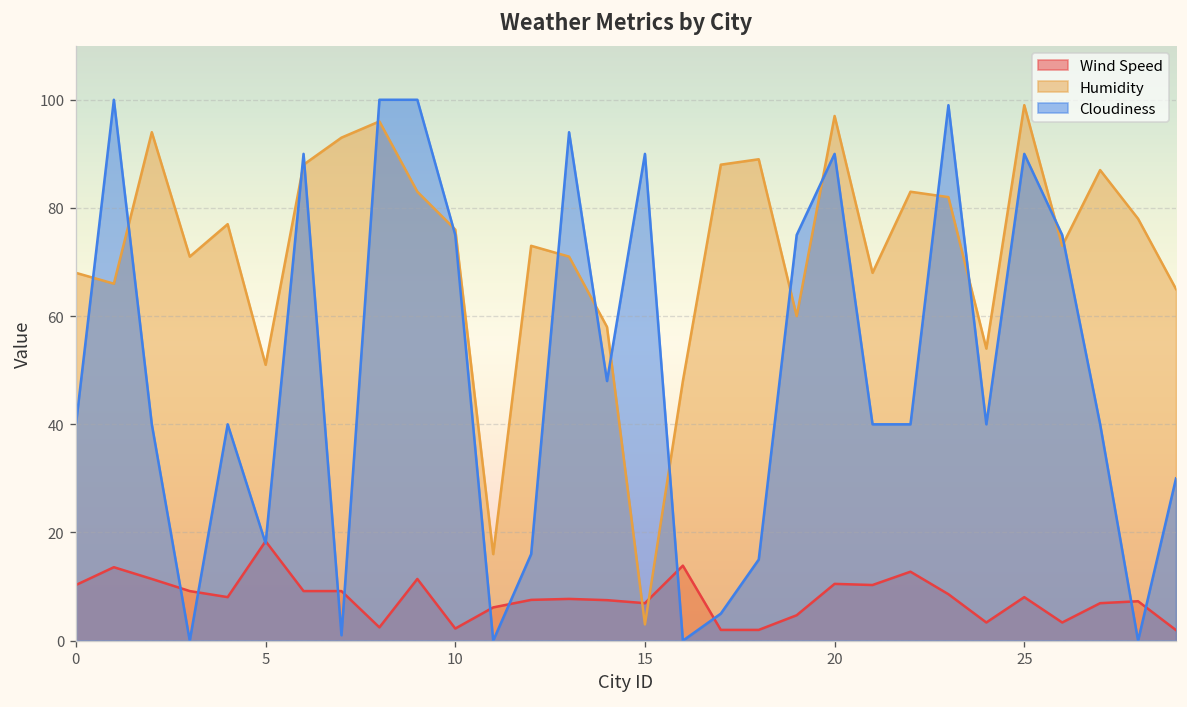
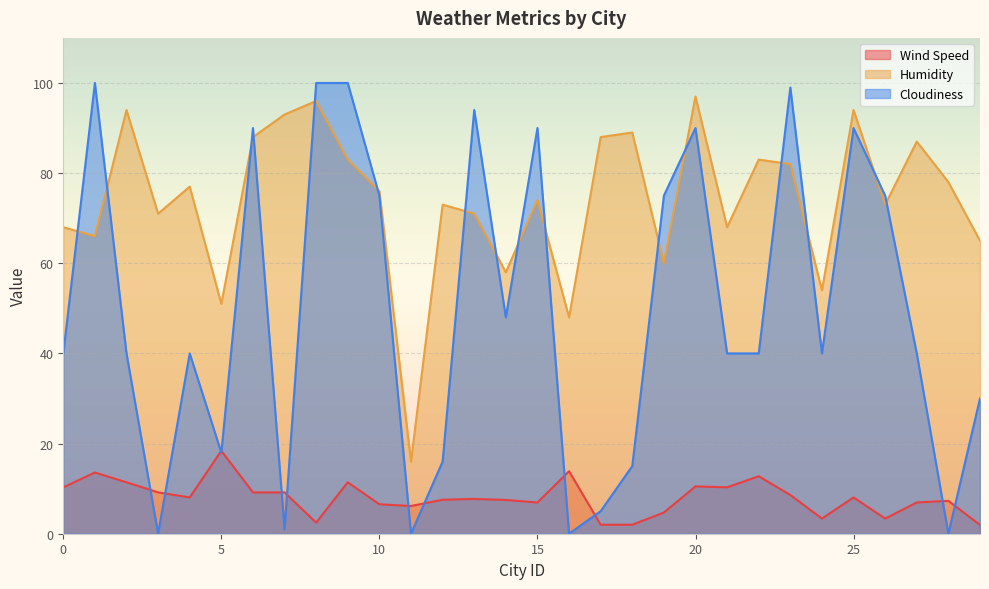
Wind Speed, 10: 2 -> 7
Humidity, 15: 3 -> 74
Humidity, 25: 99 -> 94
